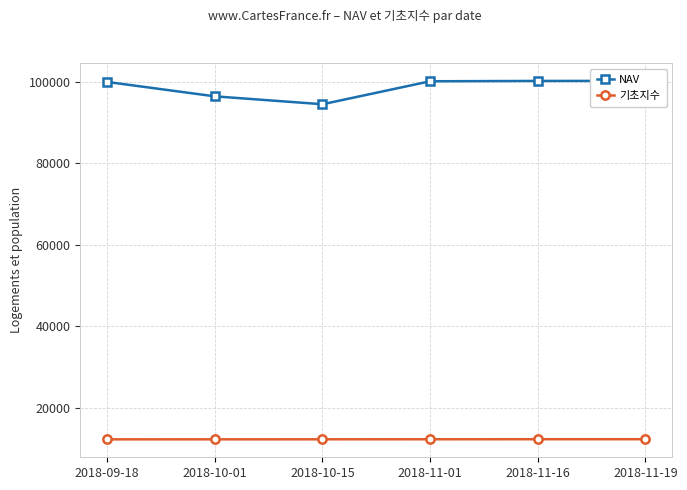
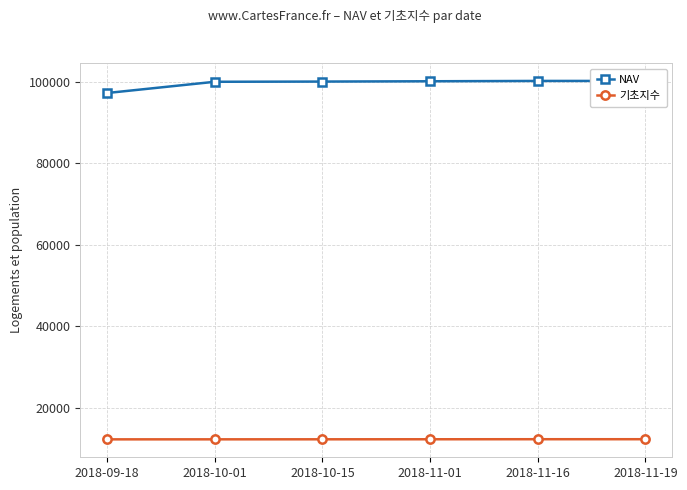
NAV, 2018-09-18: 100000 -> 97000
NAV, 2018-10-01: 96000 -> 100000
NAV, 2018-10-15: 95000 -> 100000
